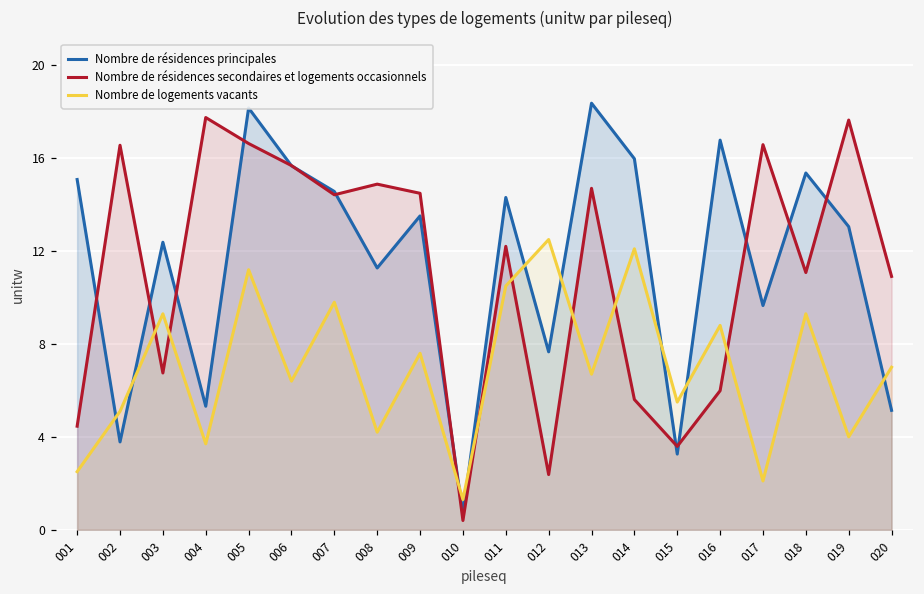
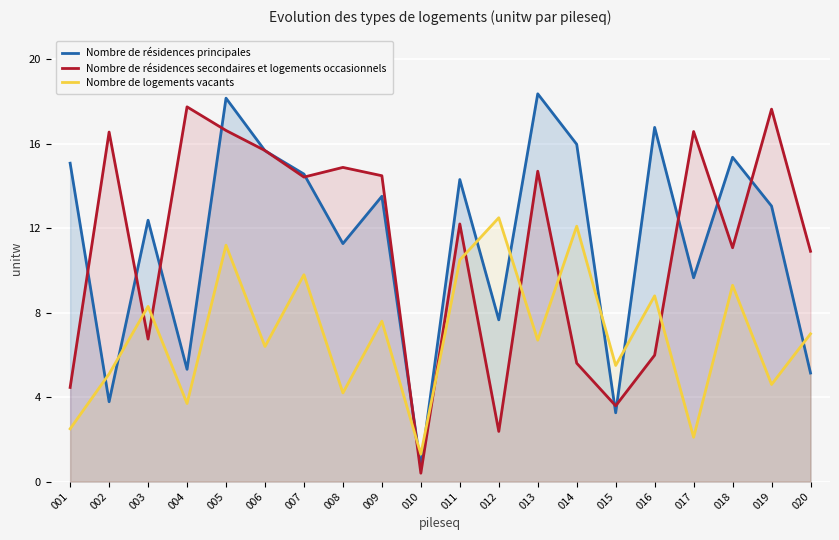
Nombre de logements vacants, 003: 9.3 -> 8.3
Nombre de logements vacants, 019: 4.0 -> 4.6
